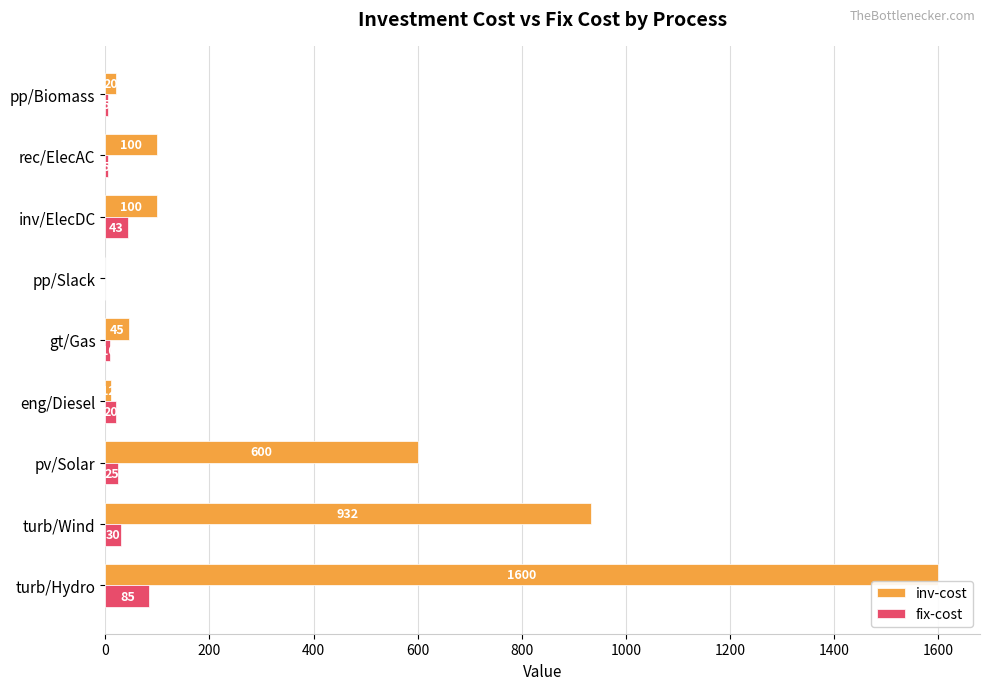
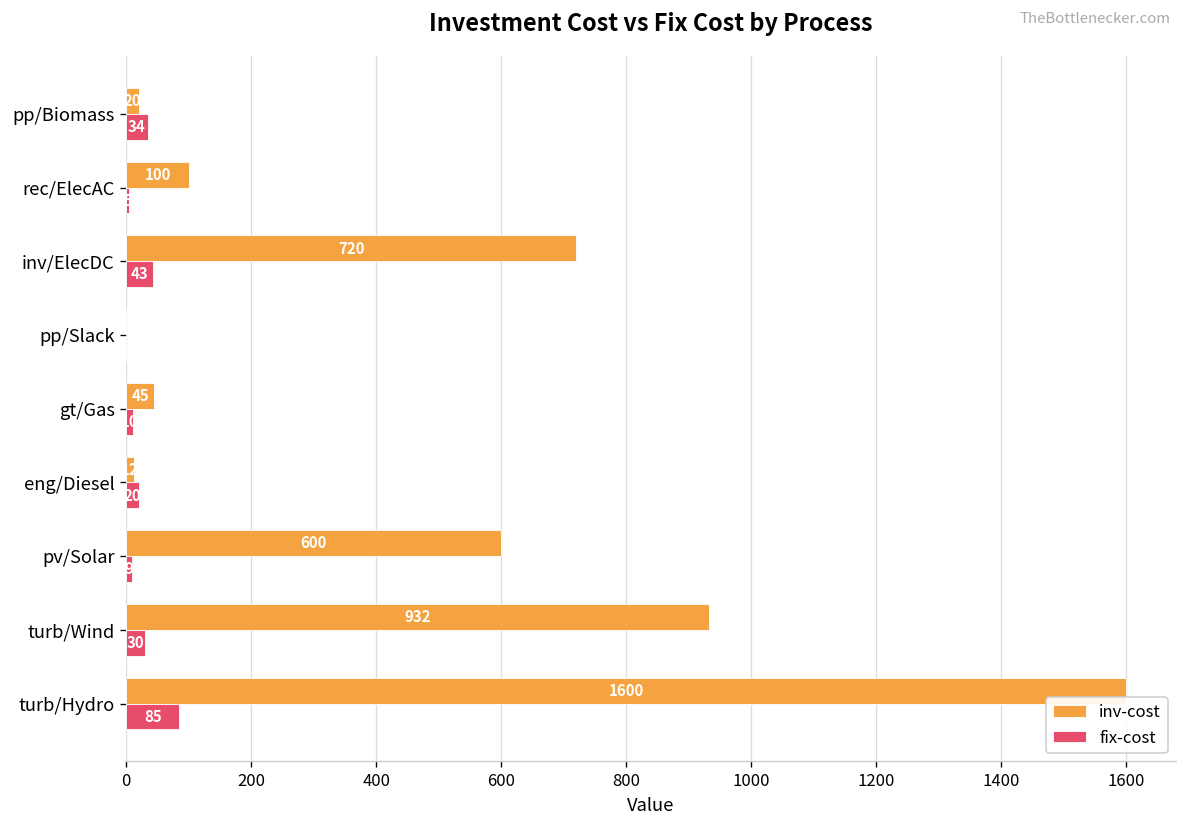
fix-cost, pp/Biomass: 10 -> 30
inv-cost, inv/ElecDC: 100 -> 720
fix-cost, pv/Solar: 30 -> 10
